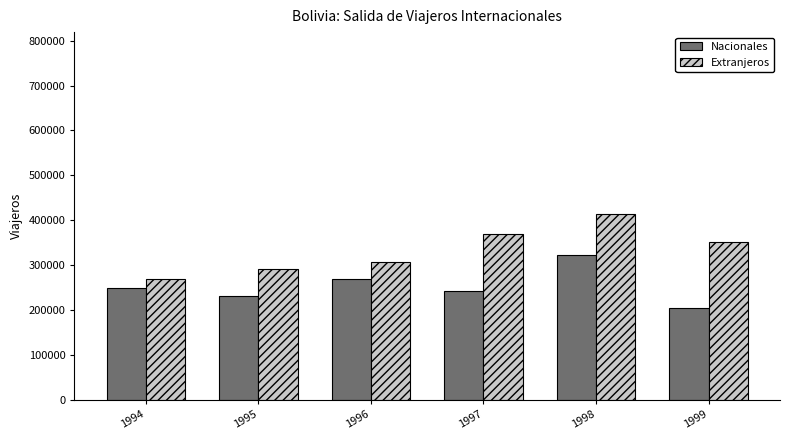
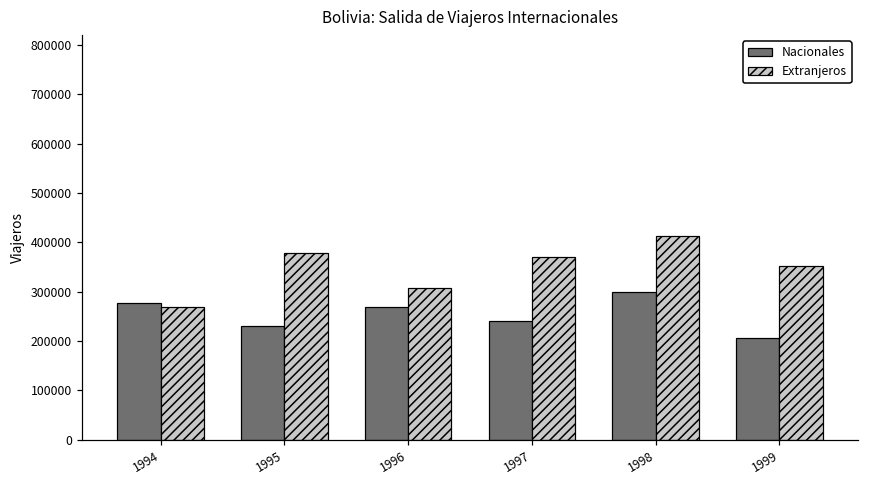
Nacionales, 1994: 250000 -> 280000
Extranjeros, 1995: 290000 -> 380000
Nacionales, 1998: 320000 -> 300000
